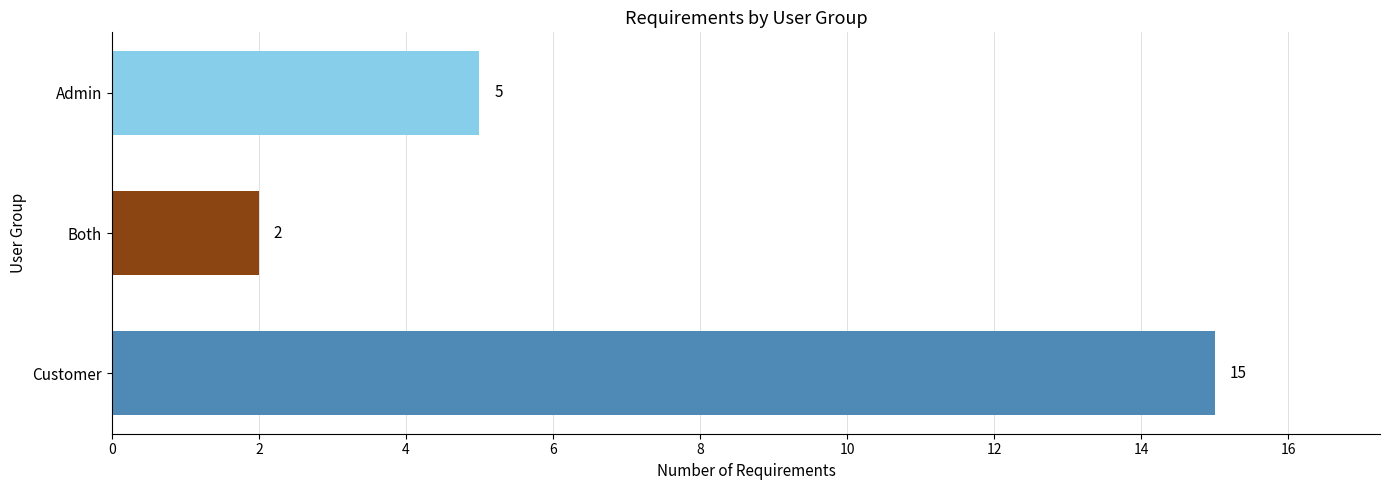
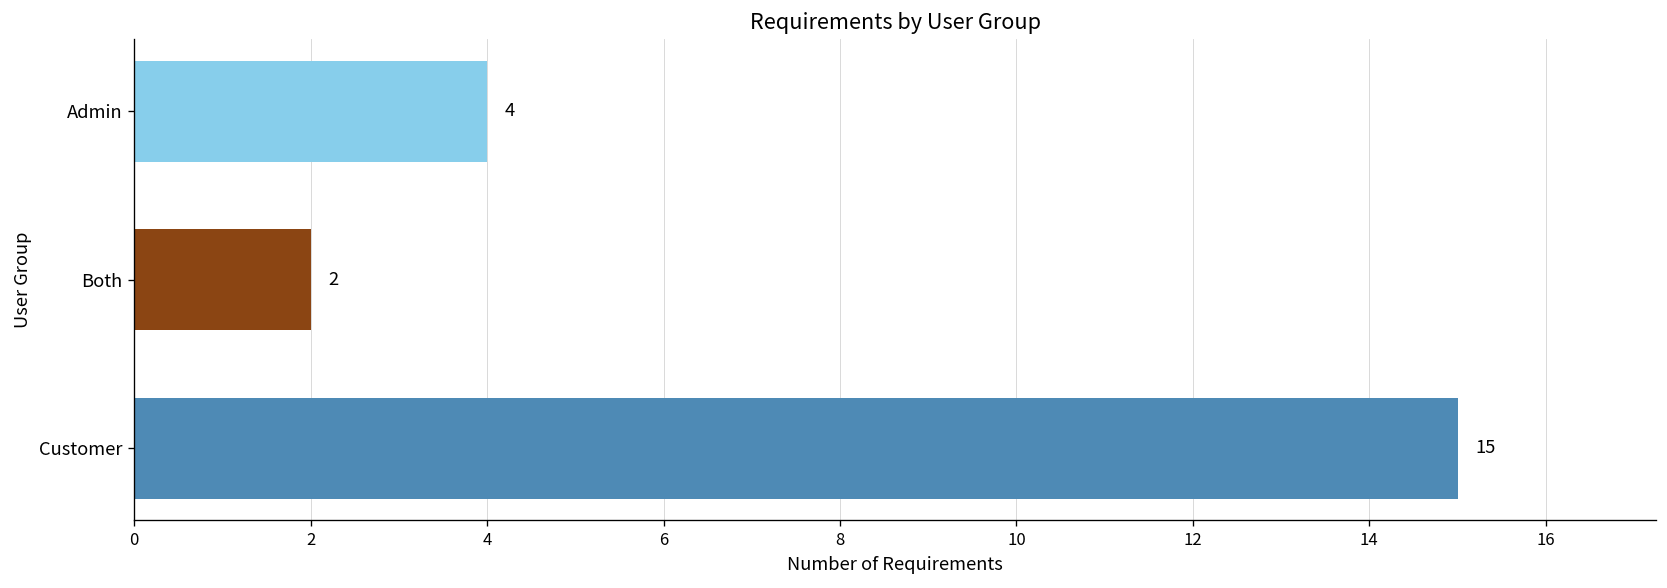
Admin: 5 -> 4
